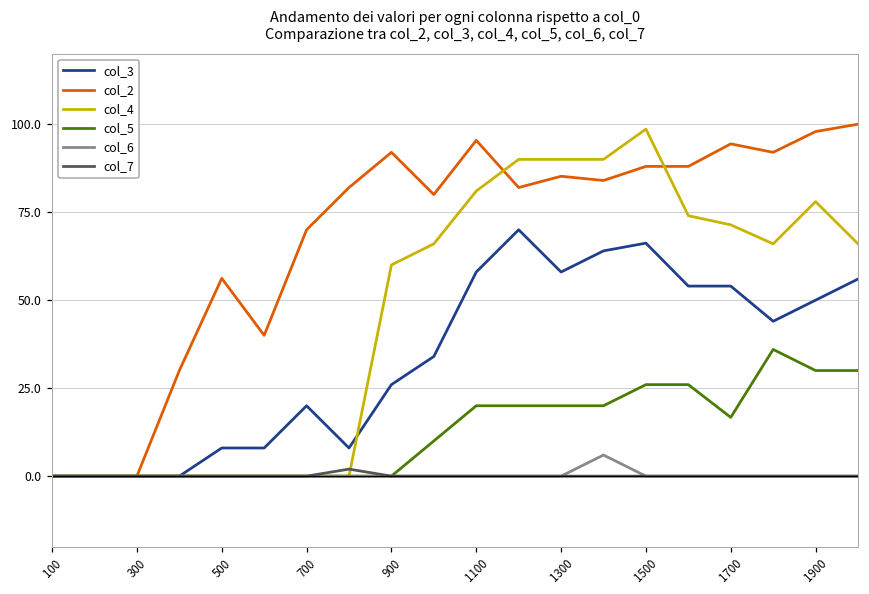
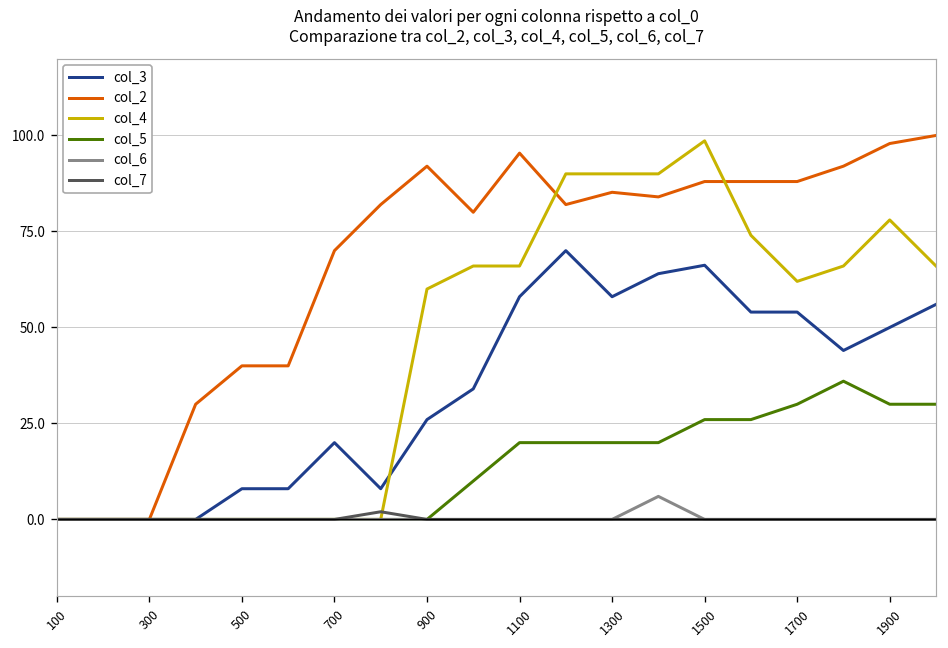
col_2, 500: 56 -> 40
col_4, 1100: 81 -> 66
col_2, 1700: 94 -> 88
col_4, 1700: 71 -> 62
col_5, 1700: 17 -> 30
